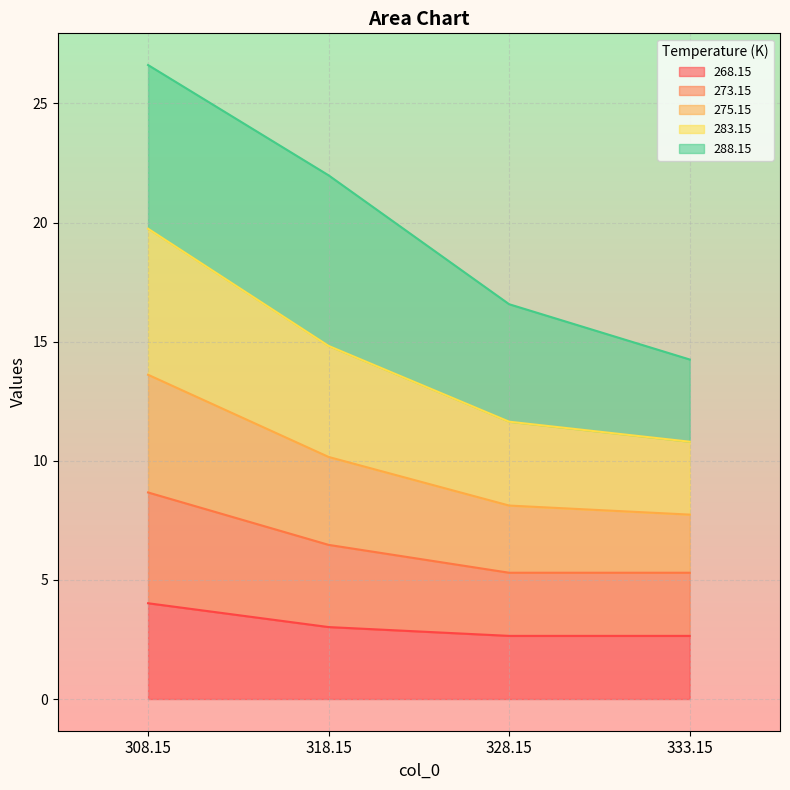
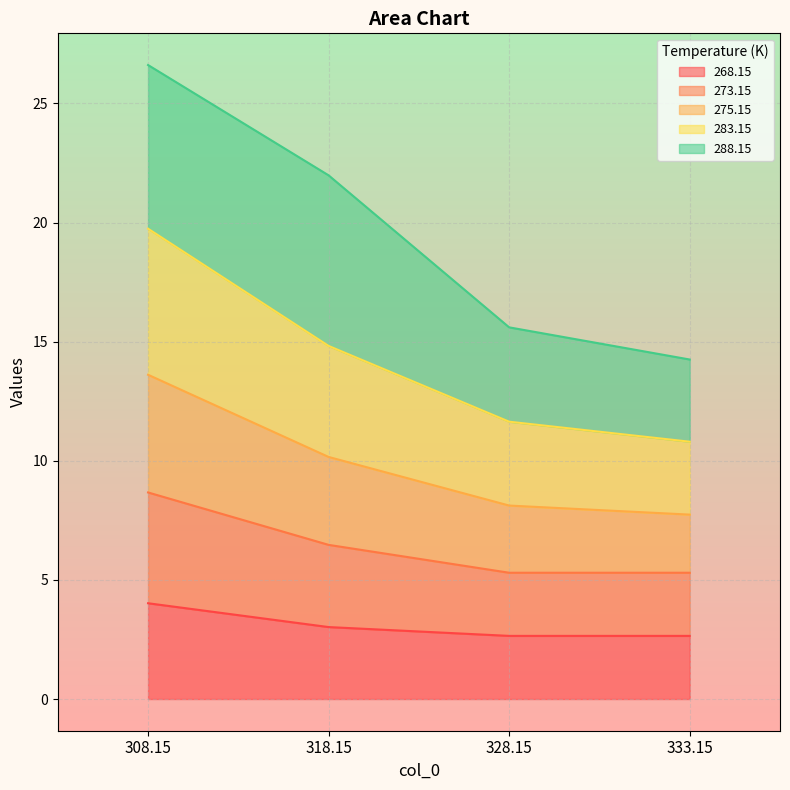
288.15, 328.15: 4.9 -> 4.0
